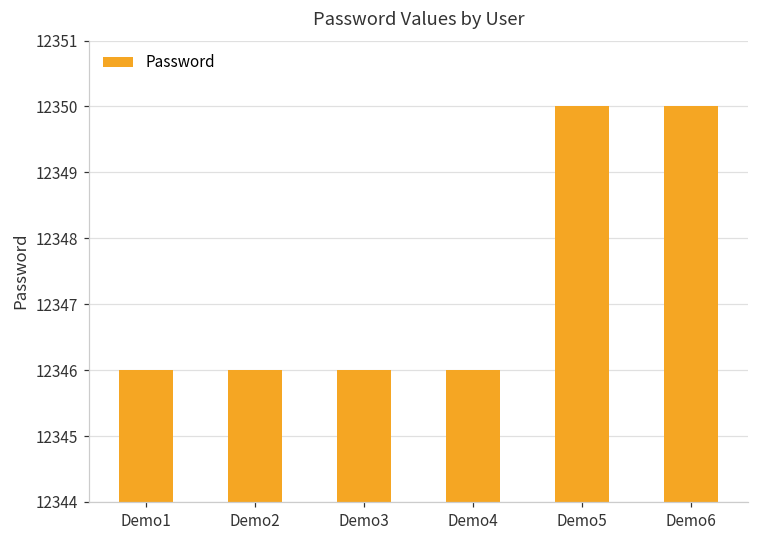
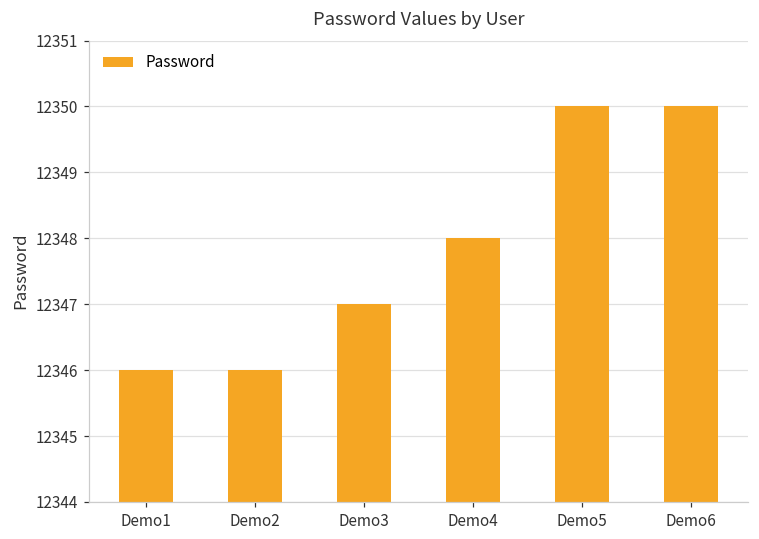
Demo3: 12346 -> 12347
Demo4: 12346 -> 12348
